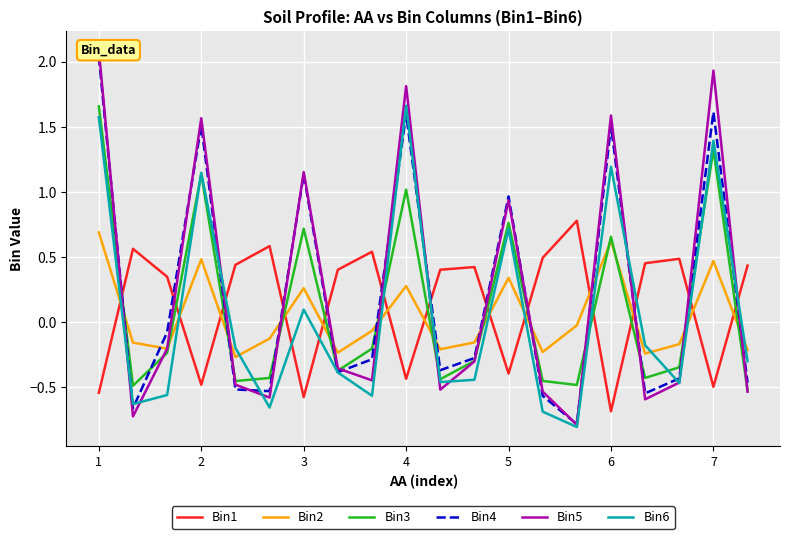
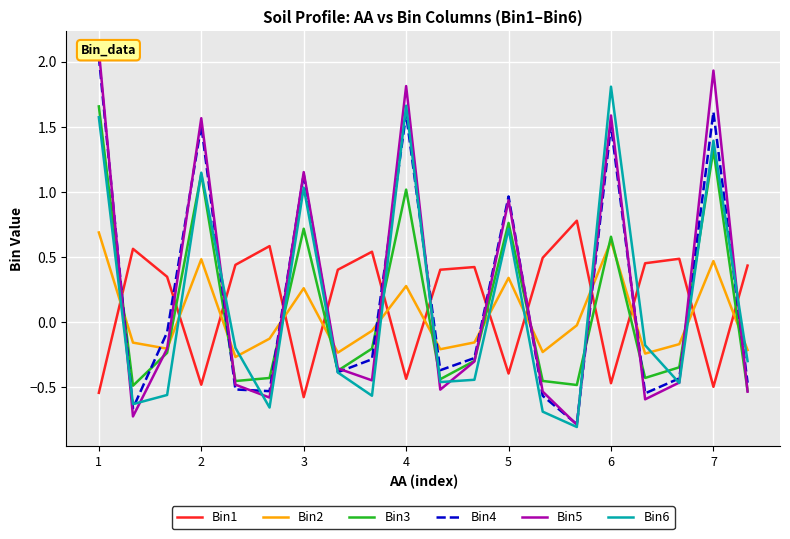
Bin6, 3: 0.10 -> 1.03
Bin1, 6: -0.68 -> -0.47
Bin6, 6: 1.19 -> 1.81
